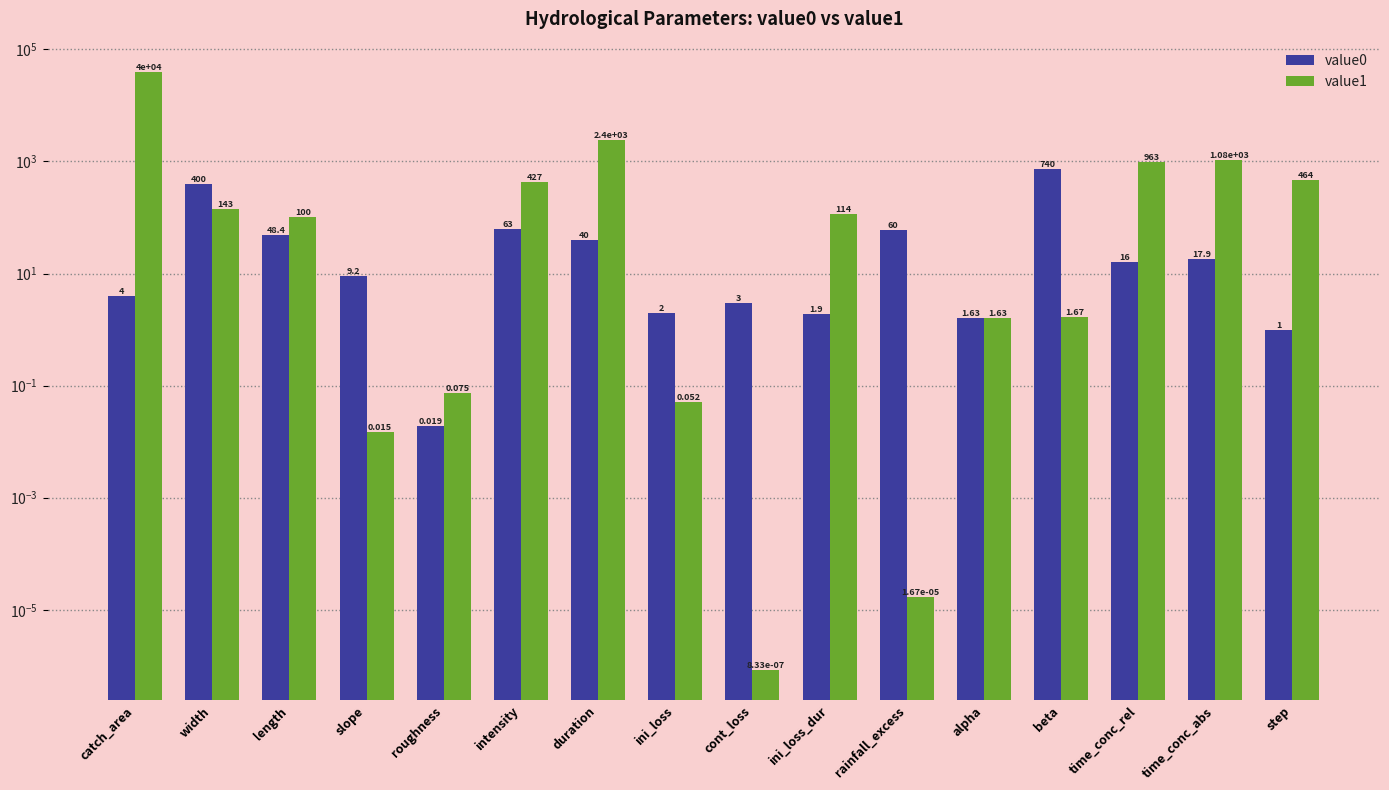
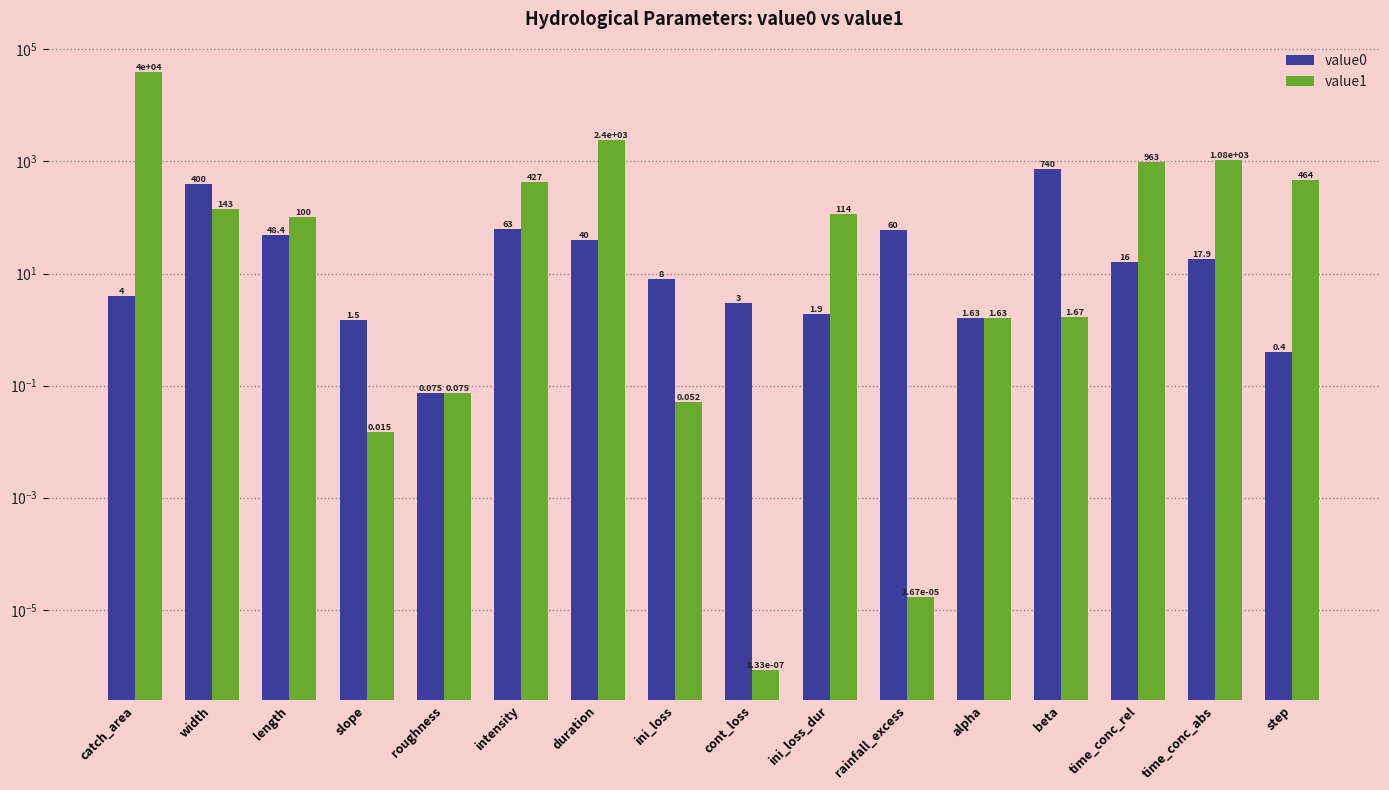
value0, slope: 9.2 -> 1.5
value0, roughness: 0.019 -> 0.075
value0, ini_loss: 2 -> 8
value0, step: 1 -> 0.4
